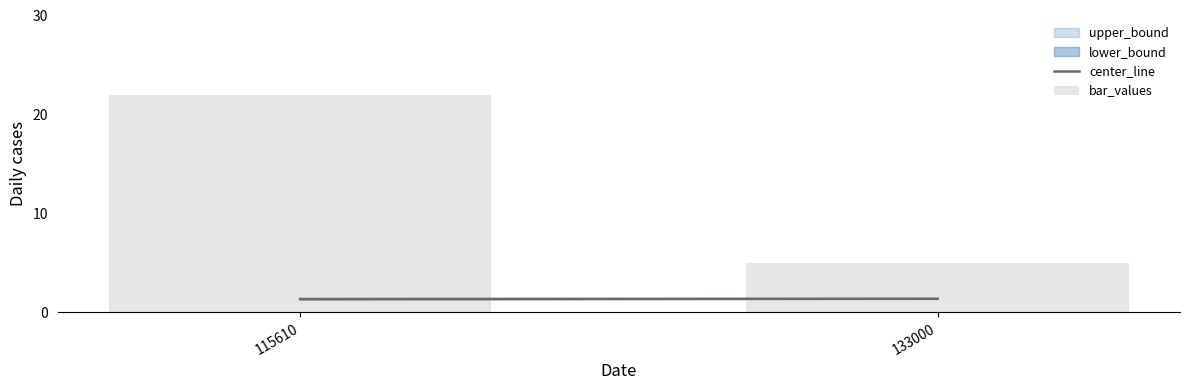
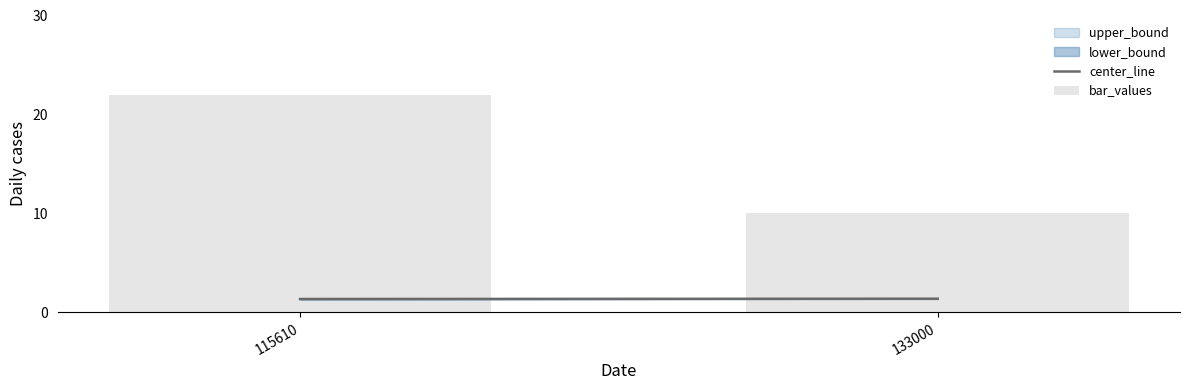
bar_values, 133000: 5 -> 10
